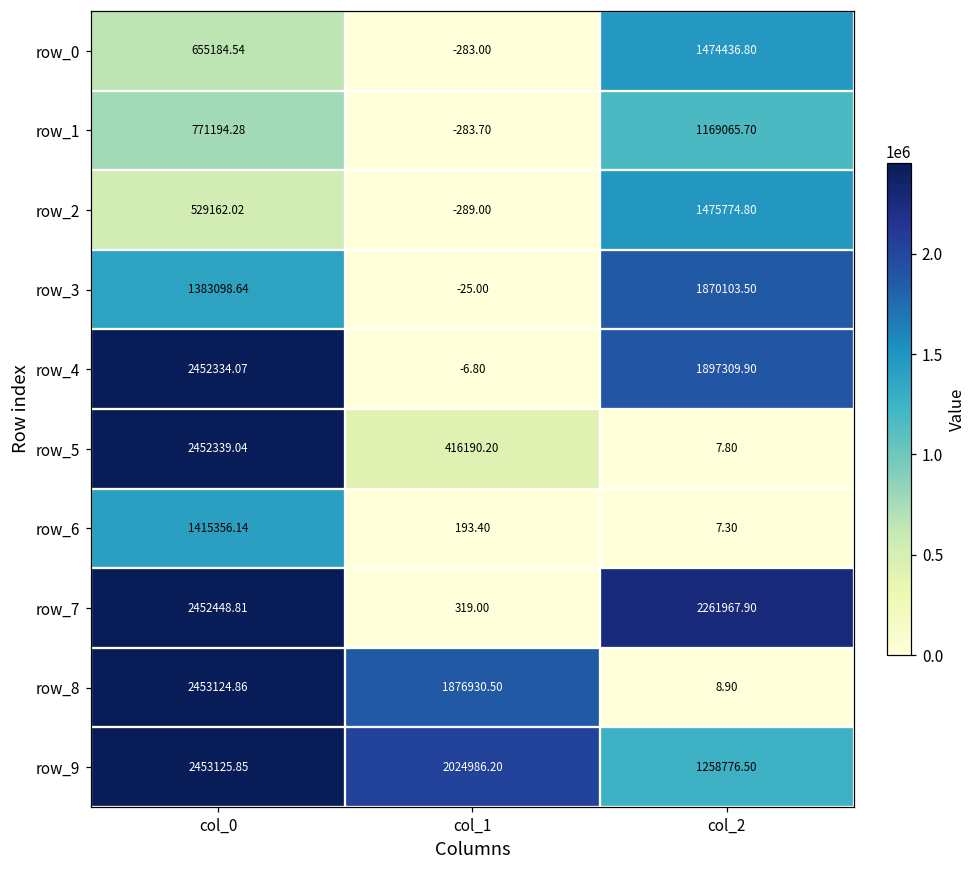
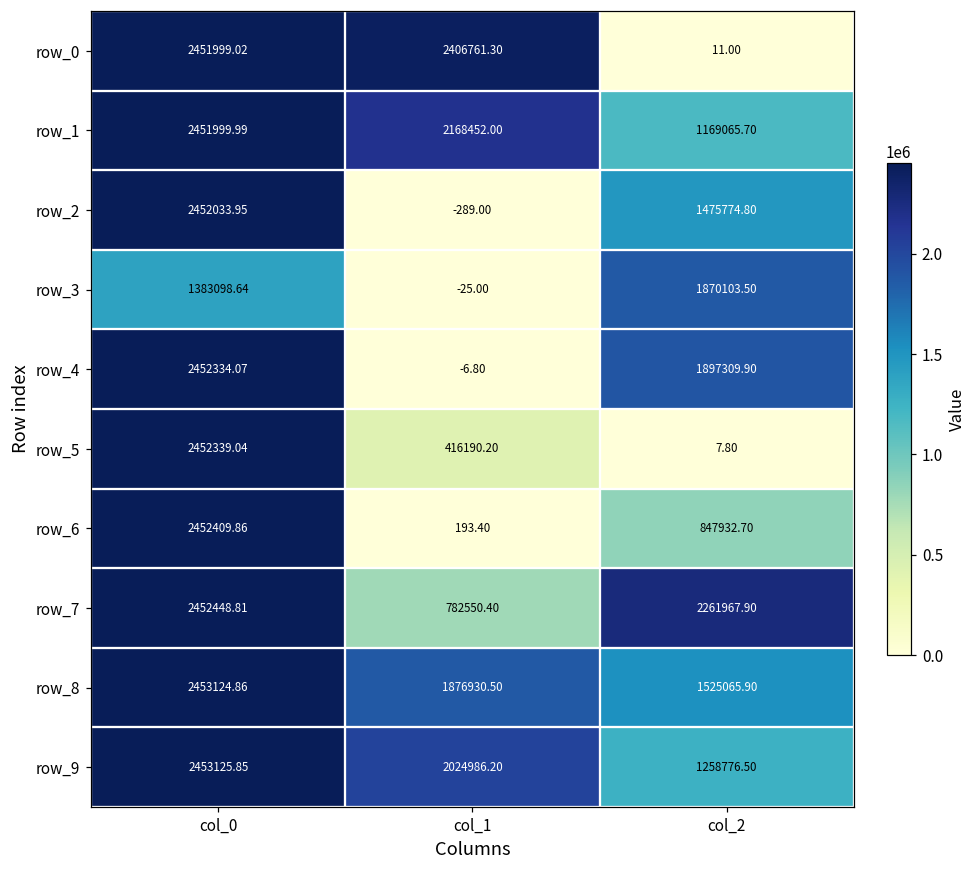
row_0, col_0: 655184.54 -> 2451999.02
row_0, col_1: -283.00 -> 2406761.30
row_0, col_2: 1474436.80 -> 11.00
row_1, col_0: 771194.28 -> 2451999.99
row_1, col_1: -283.70 -> 2168452.00
row_2, col_0: 529162.02 -> 2452033.95
row_6, col_0: 1415356.14 -> 2452409.86
row_6, col_2: 7.30 -> 847932.70
row_7, col_1: 319.00 -> 782550.40
row_8, col_2: 8.90 -> 1525065.90
